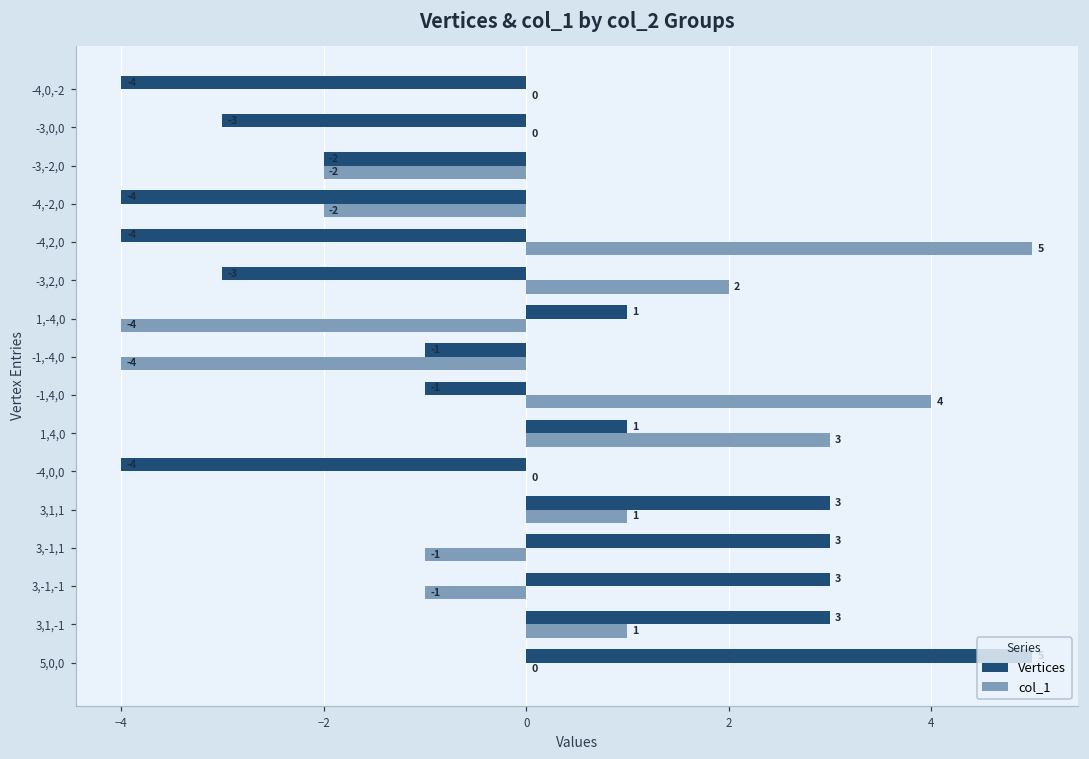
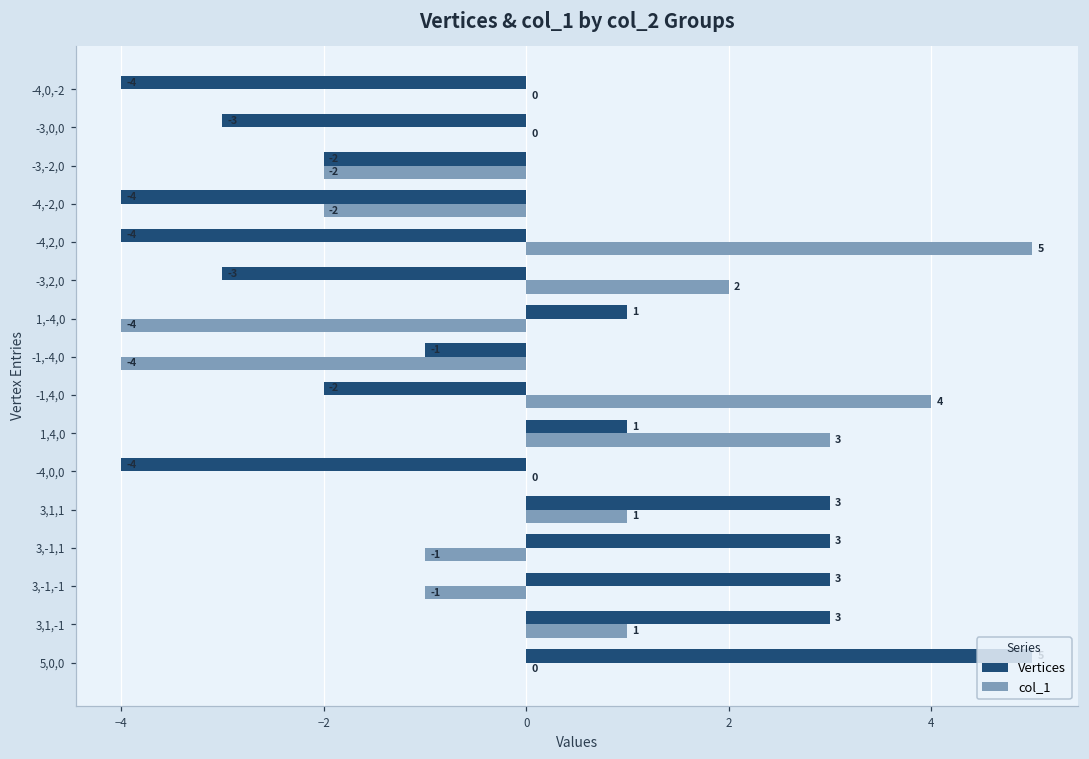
Vertices, -1,4,0: -1 -> -2
